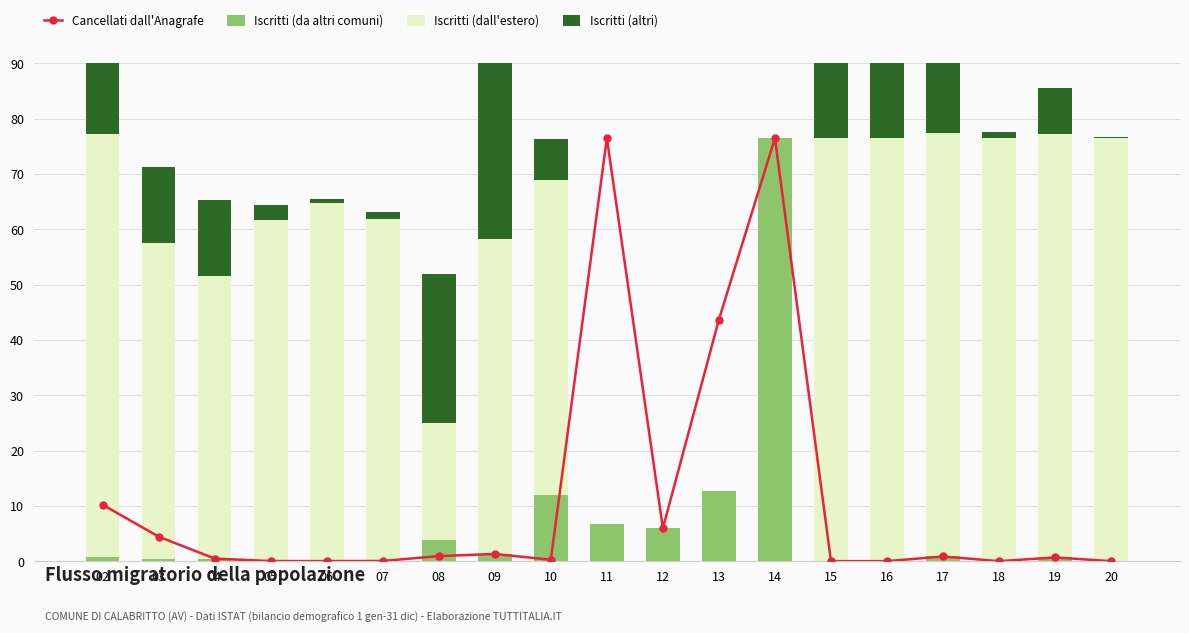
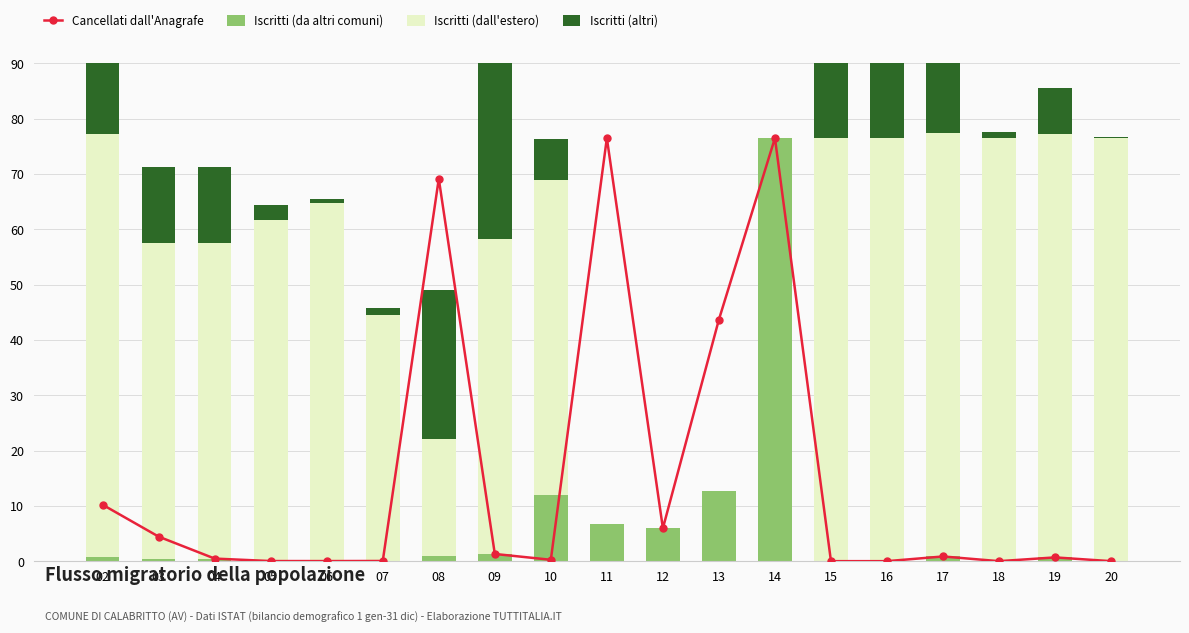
Iscritti (dall'estero), 04: 51 -> 57
Iscritti (dall'estero), 07: 62 -> 45
Cancellati dall'Anagrafe, 08: 1 -> 69
Iscritti (da altri comuni), 08: 4 -> 1
